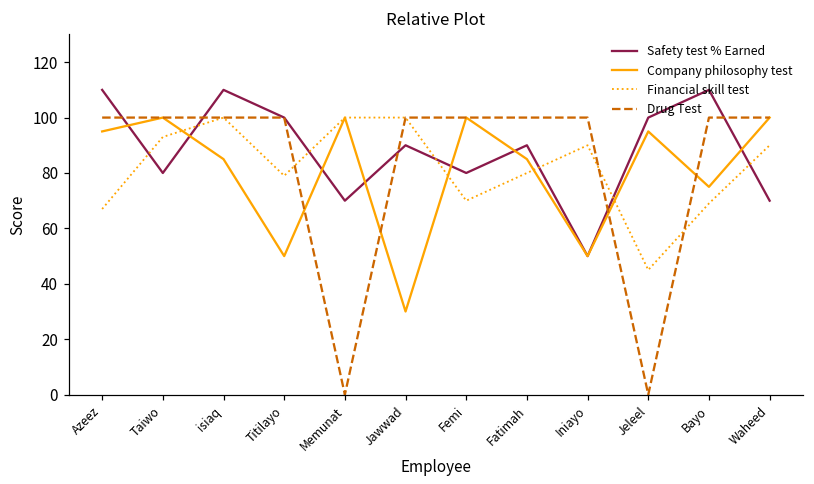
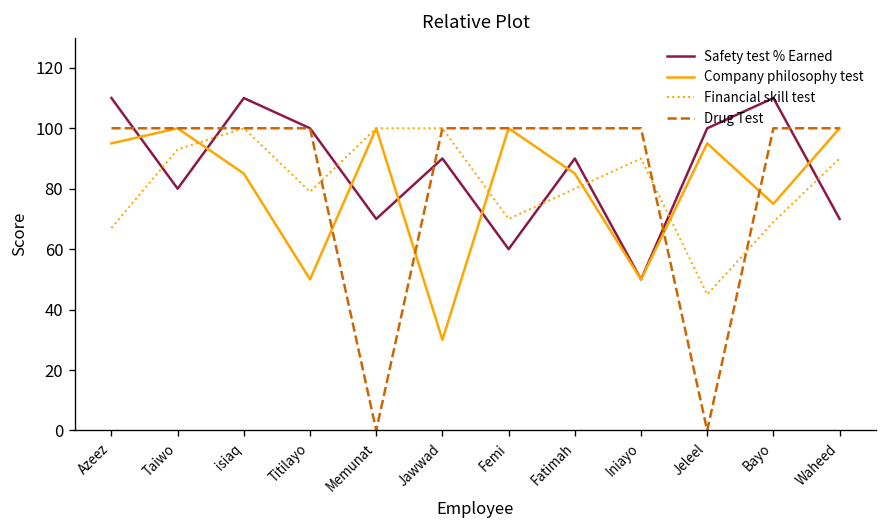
Safety test % Earned, Femi: 80 -> 60
